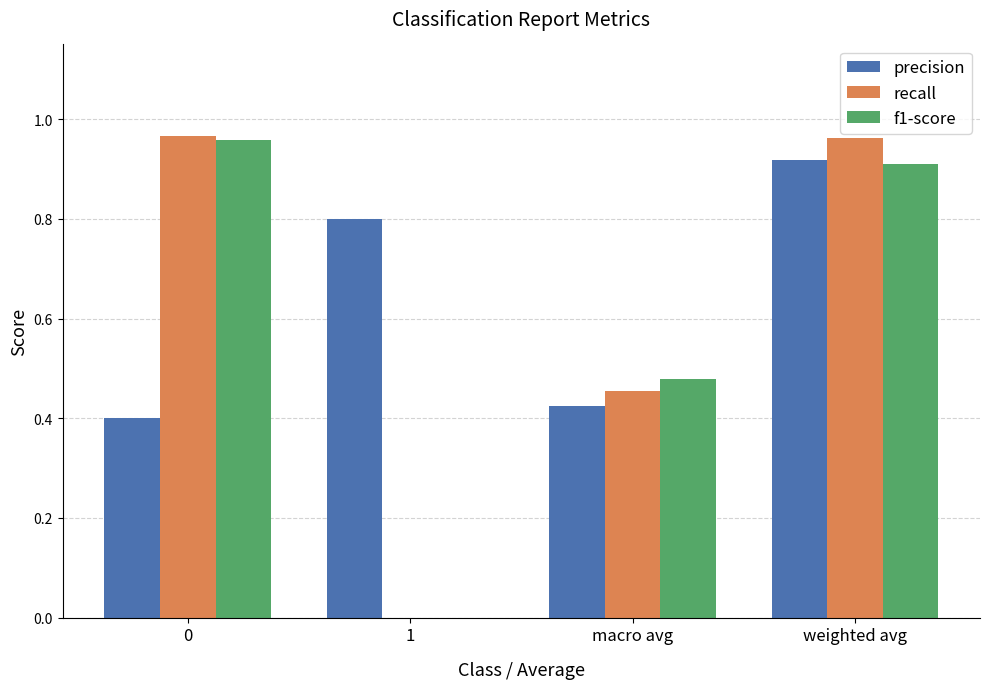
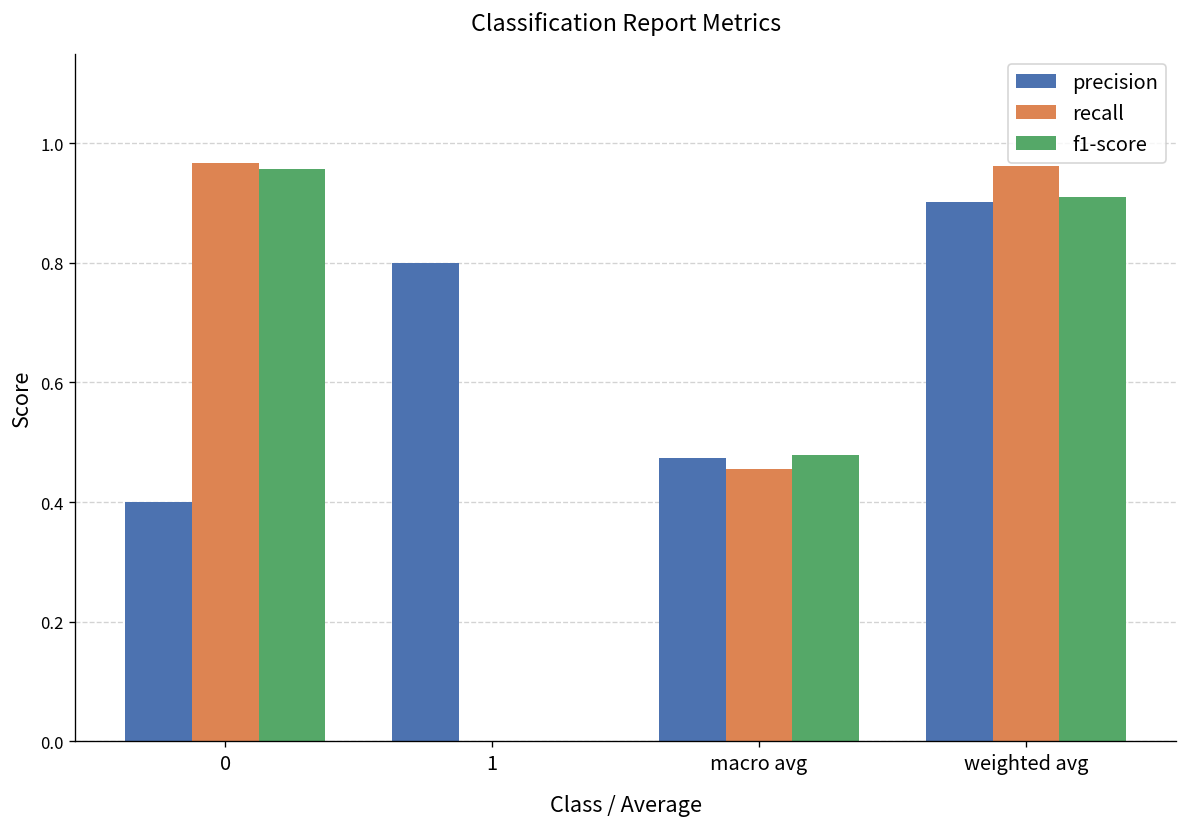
precision, macro avg: 0.43 -> 0.47
precision, weighted avg: 0.92 -> 0.90
